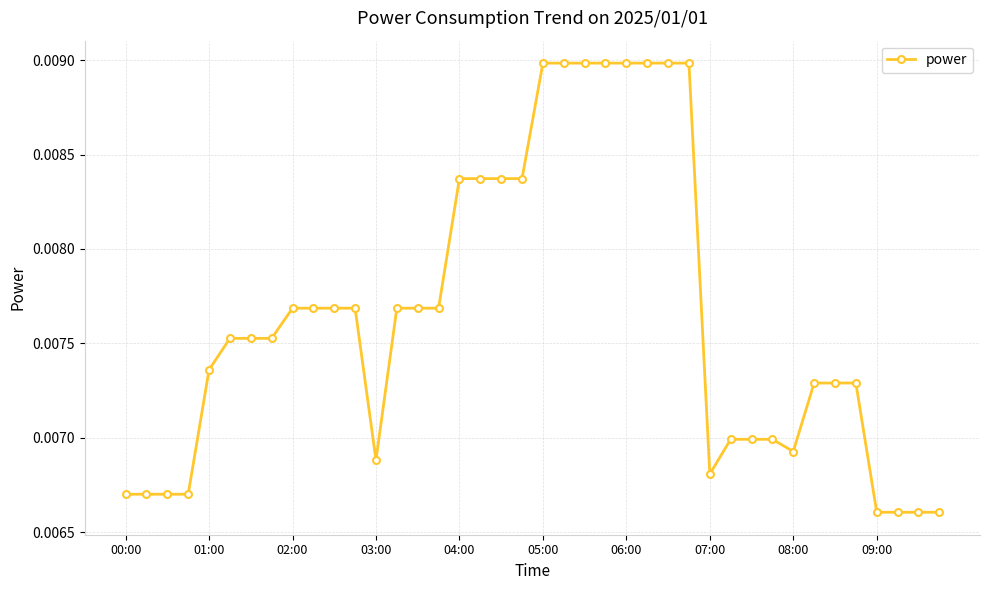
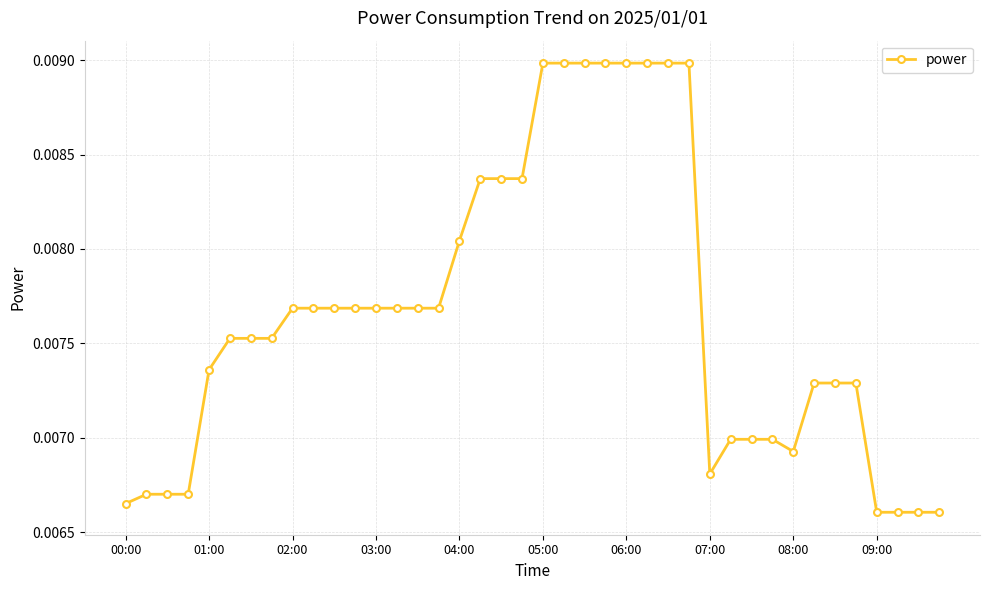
00:00: 0.00670 -> 0.00665
03:00: 0.00688 -> 0.00769
04:00: 0.00837 -> 0.00804
